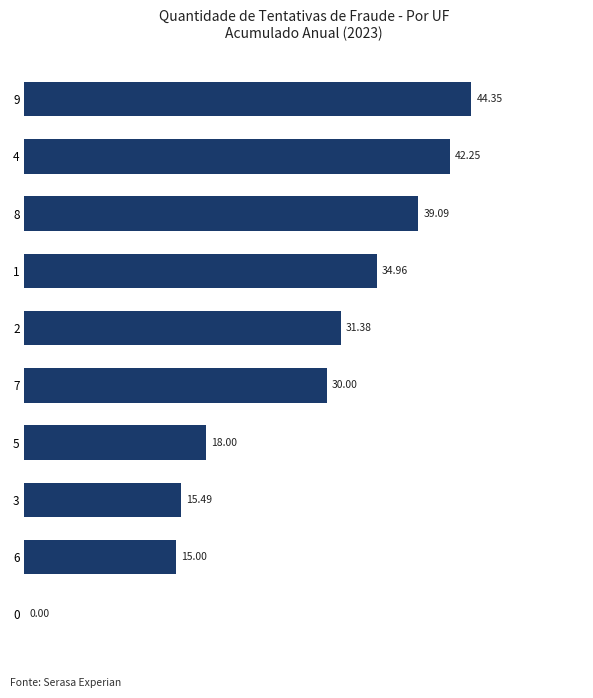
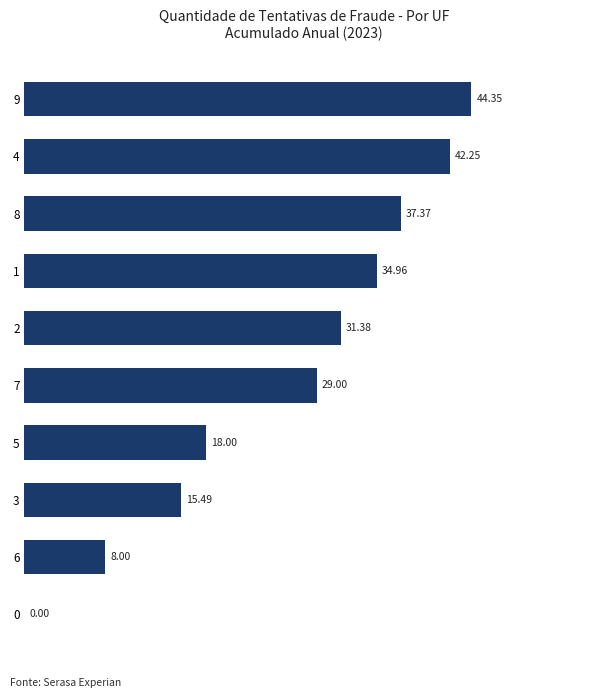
8: 39.09 -> 37.37
7: 30.00 -> 29.00
6: 15.00 -> 8.00
